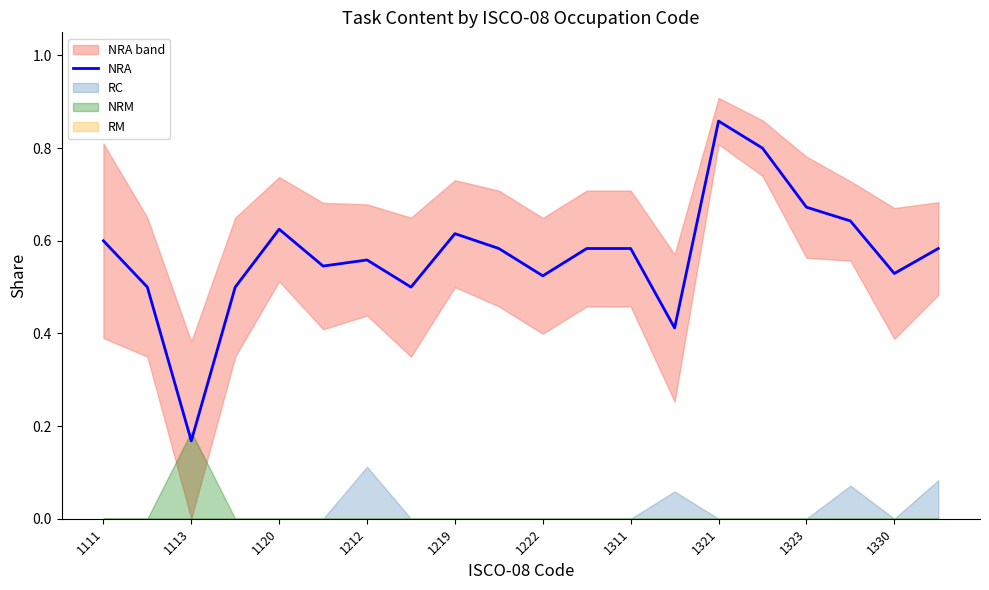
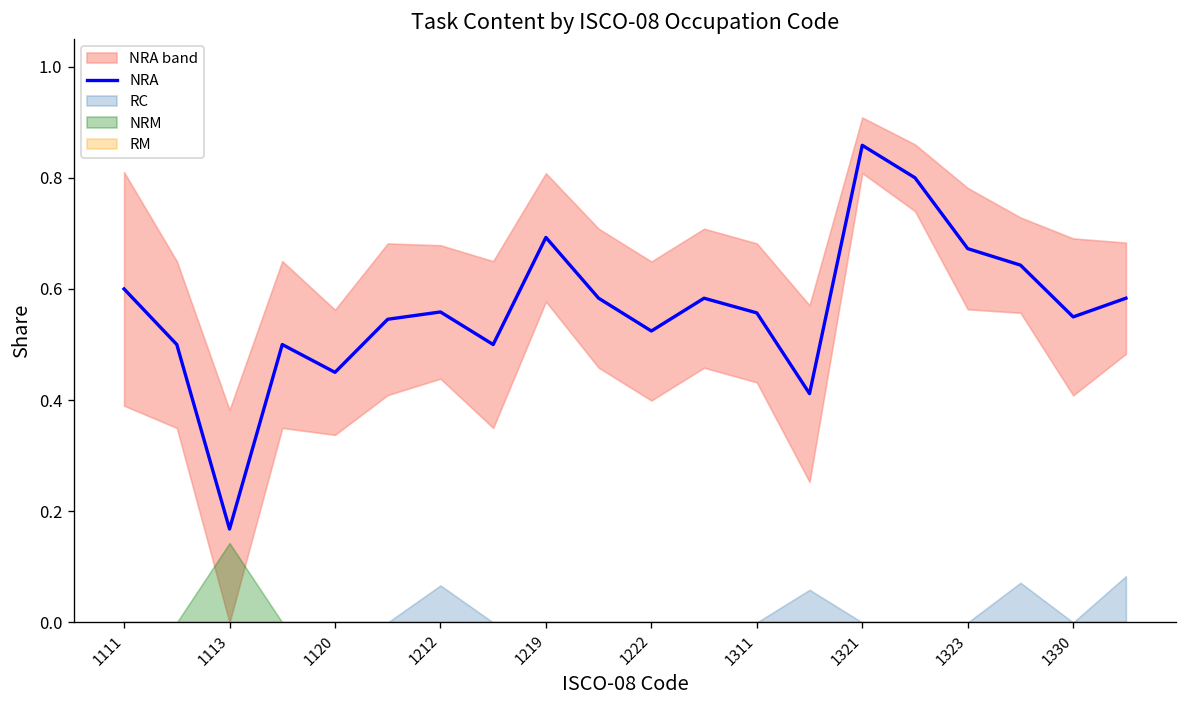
NRM, 1113: 0.19 -> 0.14
NRA, 1120: 0.63 -> 0.45
RC, 1212: 0.11 -> 0.07
NRA, 1219: 0.62 -> 0.69
NRA, 1311: 0.58 -> 0.56
NRA, 1330: 0.53 -> 0.55
